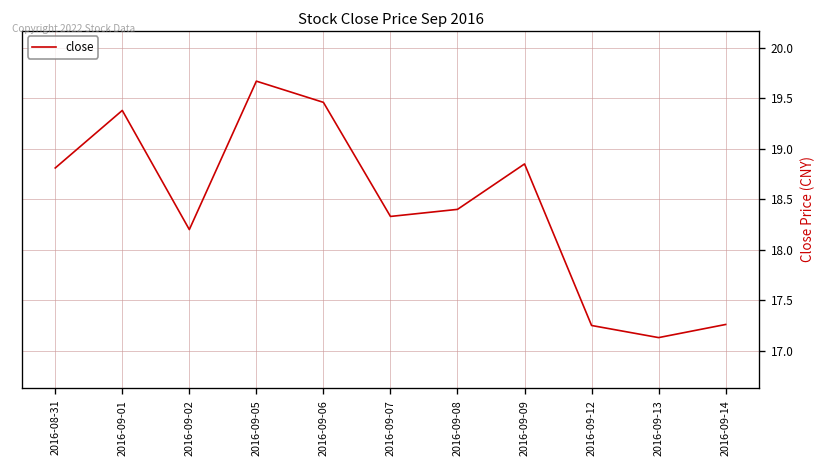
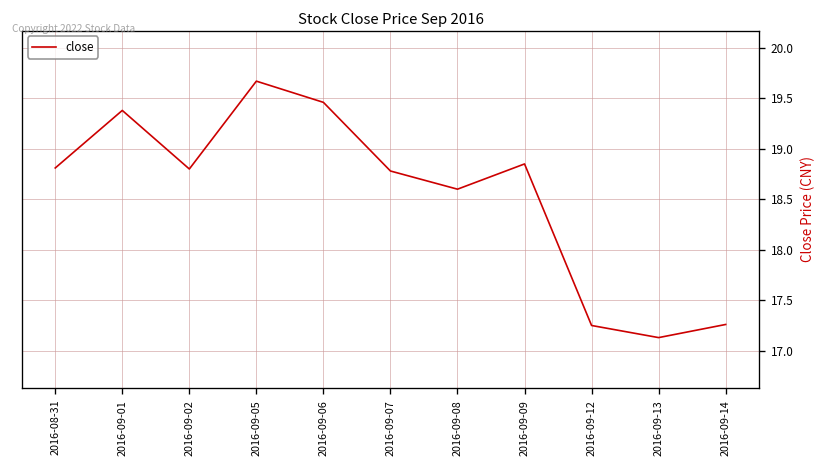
2016-09-02: 18.2 -> 18.8
2016-09-07: 18.3 -> 18.8
2016-09-08: 18.4 -> 18.6
